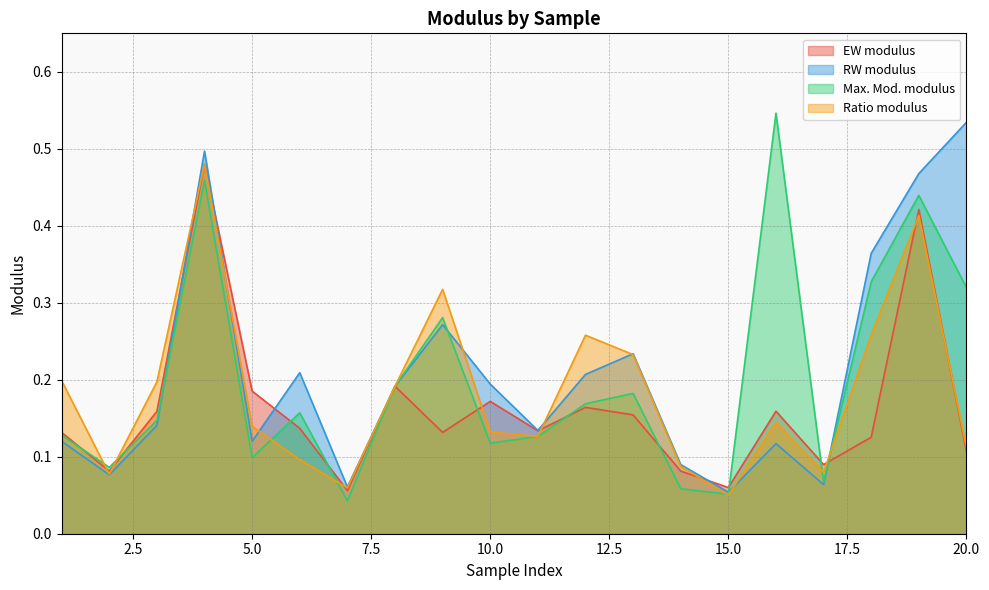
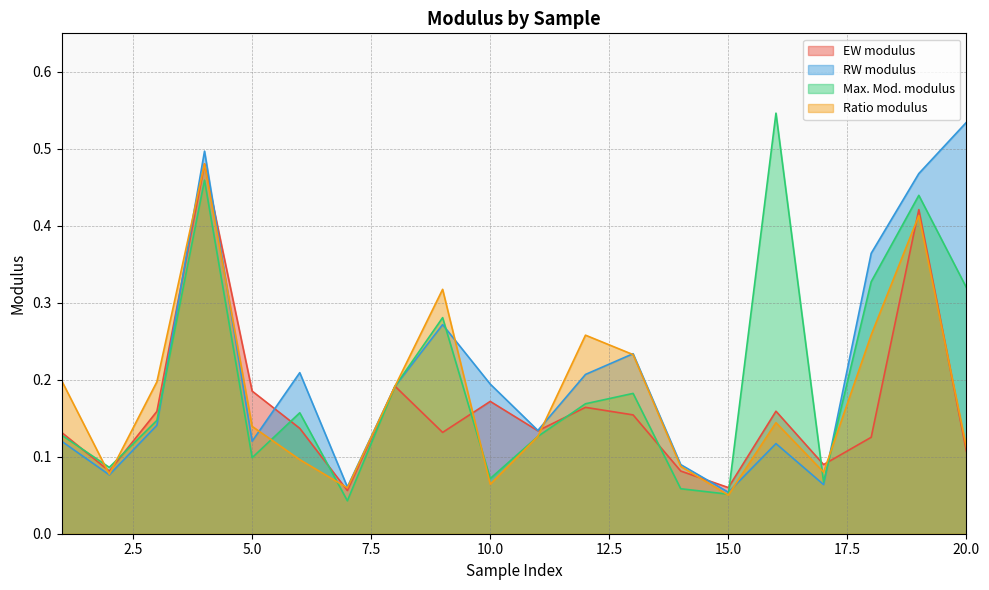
Max. Mod. modulus, 10.0: 0.12 -> 0.07
Ratio modulus, 10.0: 0.13 -> 0.06
